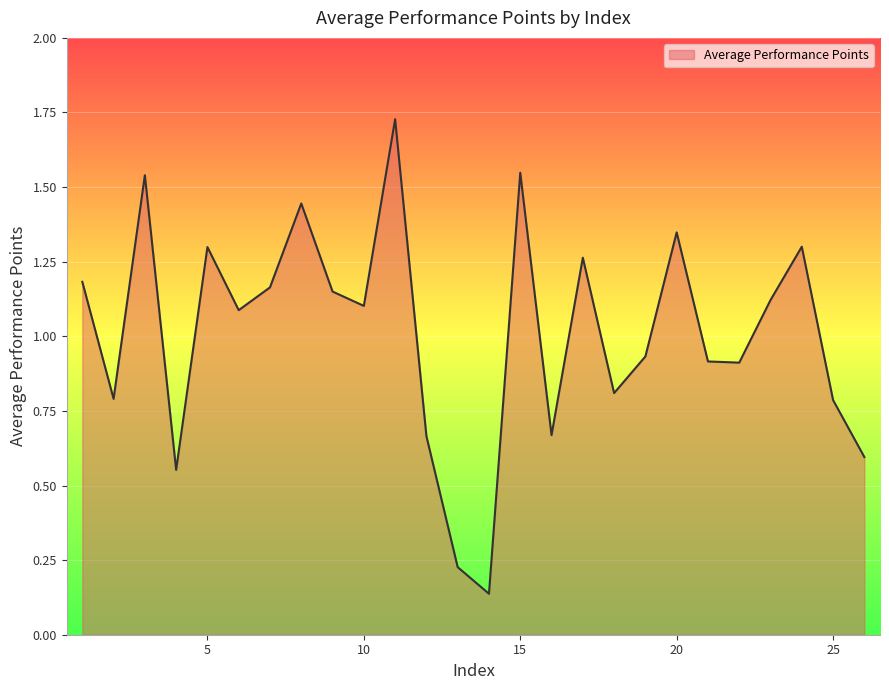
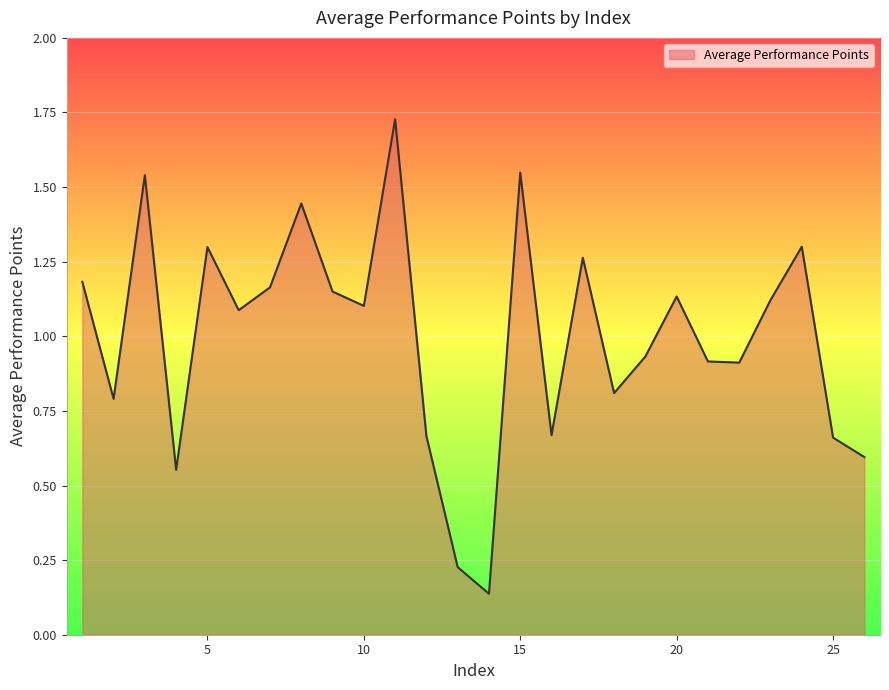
20: 1.35 -> 1.13
25: 0.79 -> 0.66
